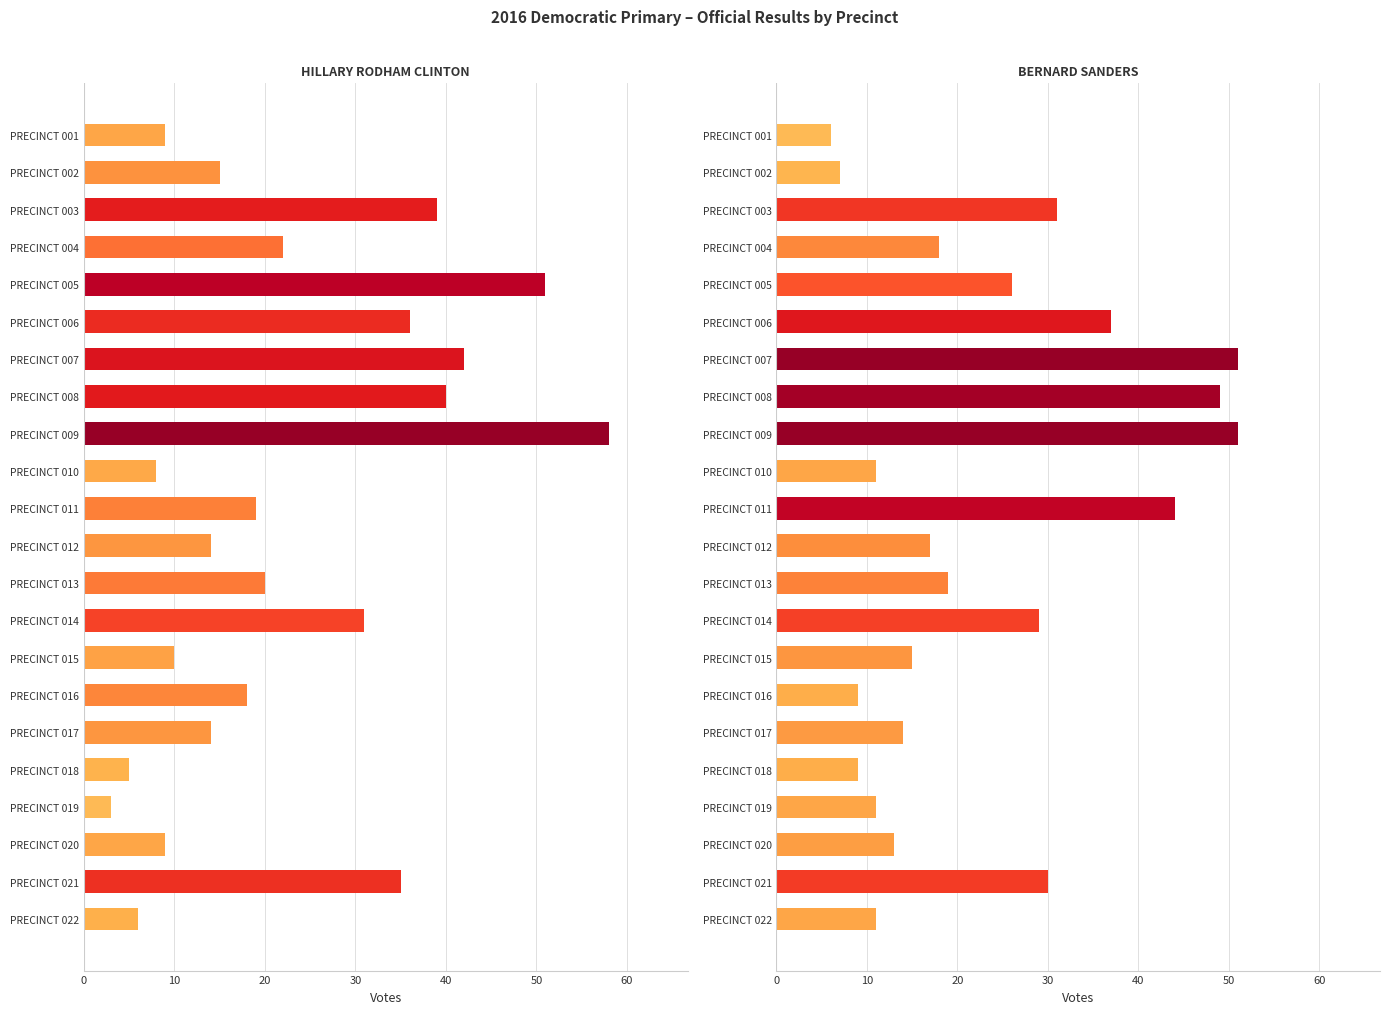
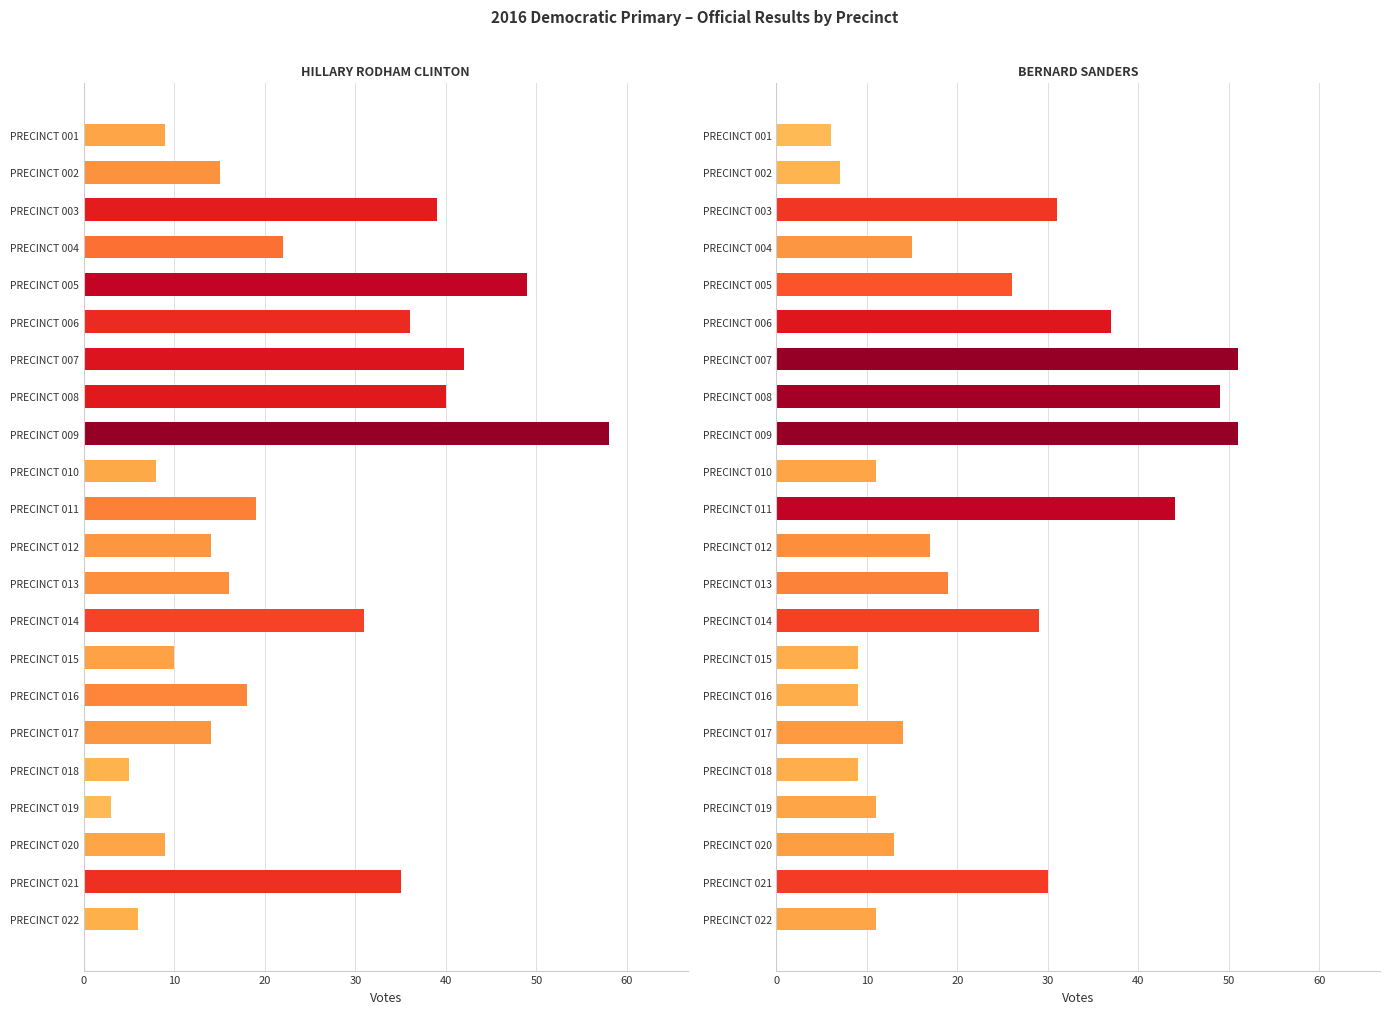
HILLARY RODHAM CLINTON, PRECINCT 005: 51 -> 49
HILLARY RODHAM CLINTON, PRECINCT 013: 20 -> 16
BERNARD SANDERS, PRECINCT 004: 18 -> 15
BERNARD SANDERS, PRECINCT 015: 15 -> 9
